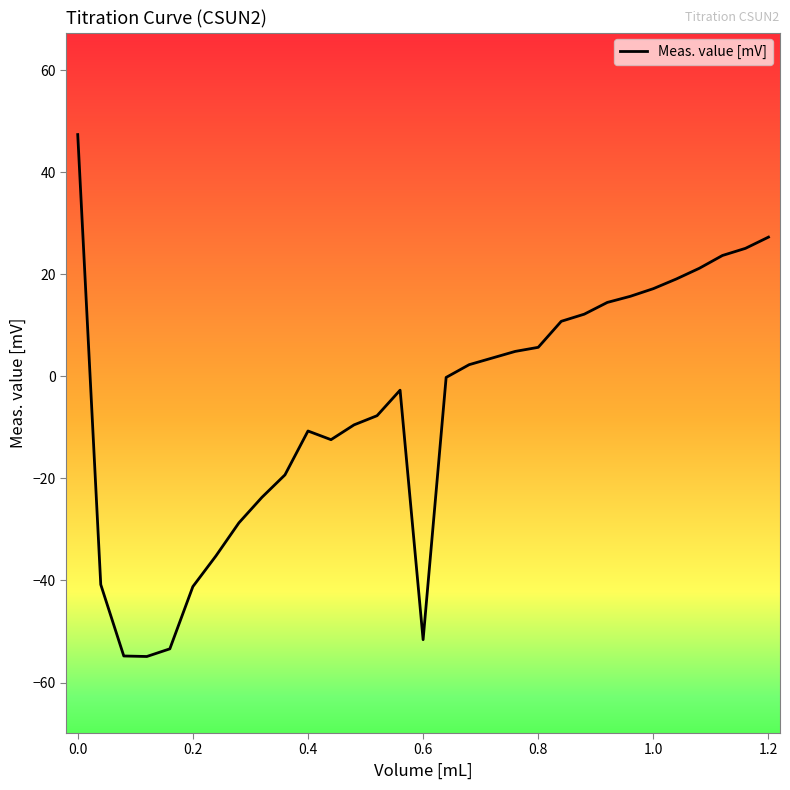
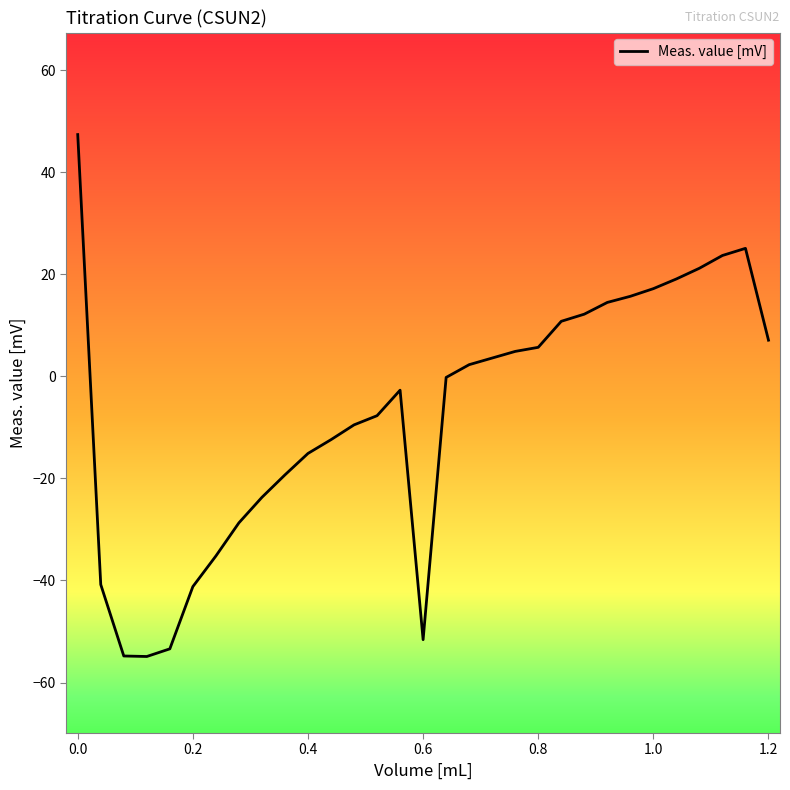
0.4: -11 -> -15
1.2: 27 -> 7
